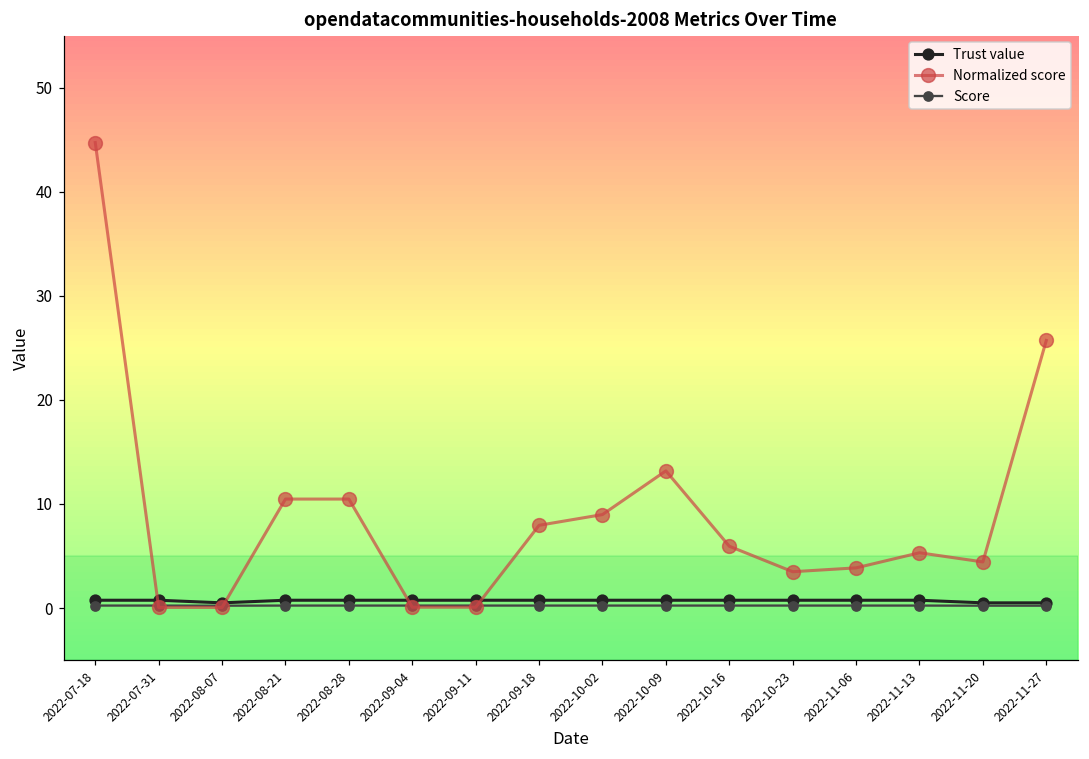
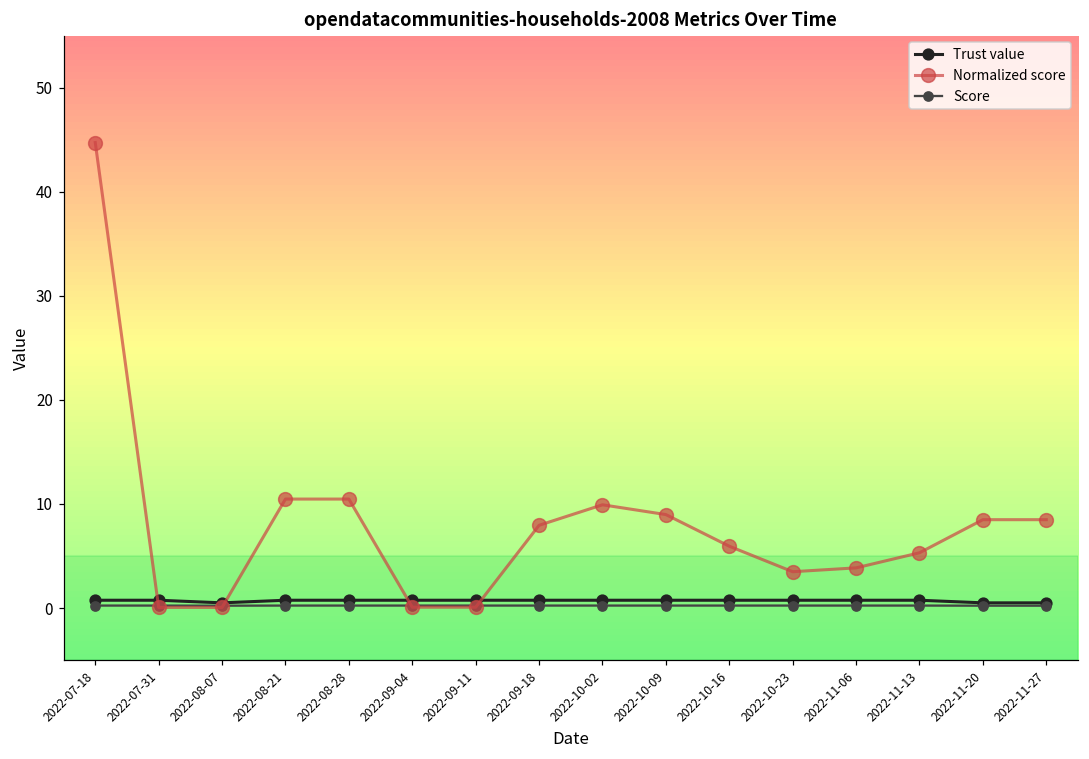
Normalized score, 2022-10-02: 9 -> 10
Normalized score, 2022-10-09: 13 -> 9
Normalized score, 2022-11-20: 4 -> 8
Normalized score, 2022-11-27: 26 -> 8
